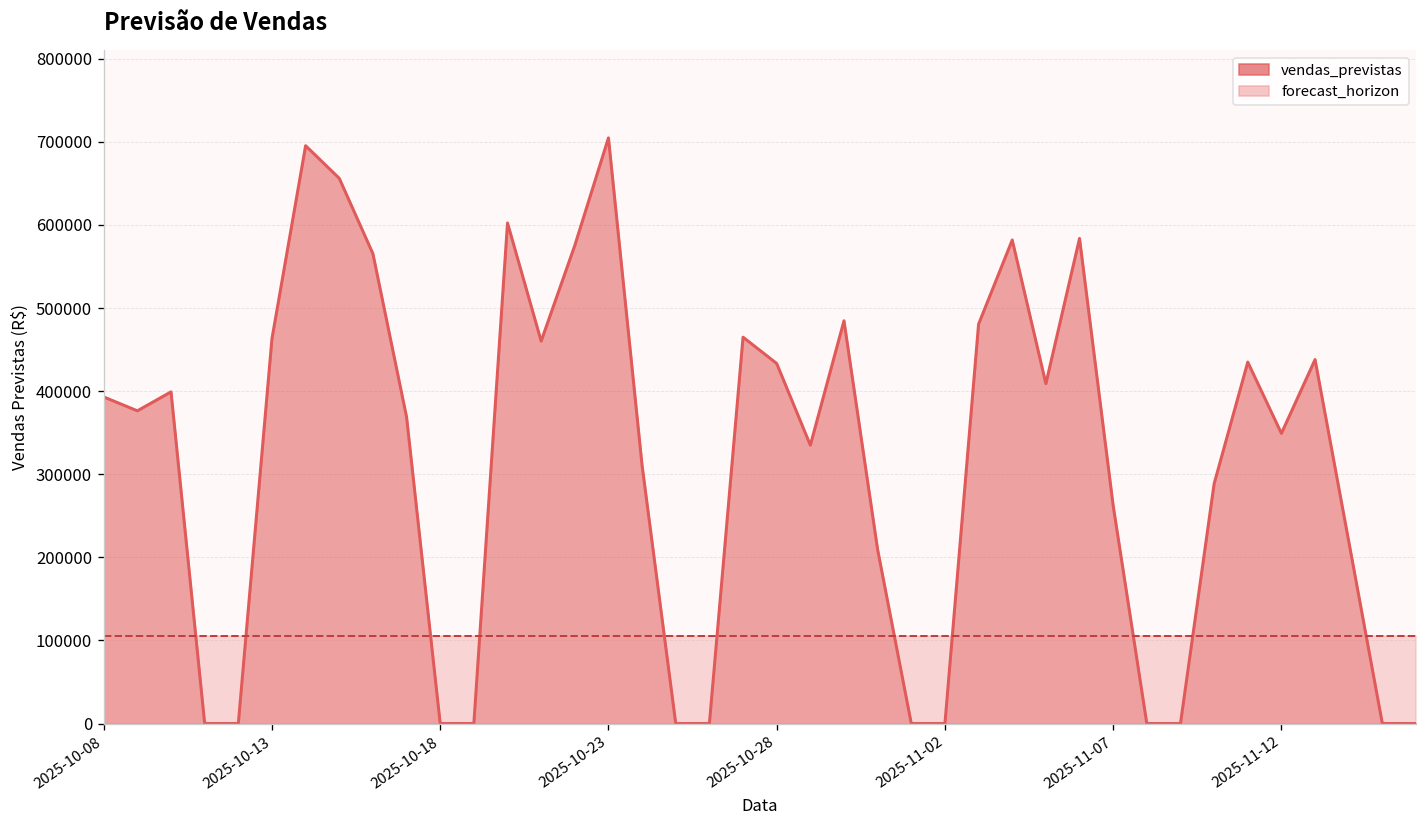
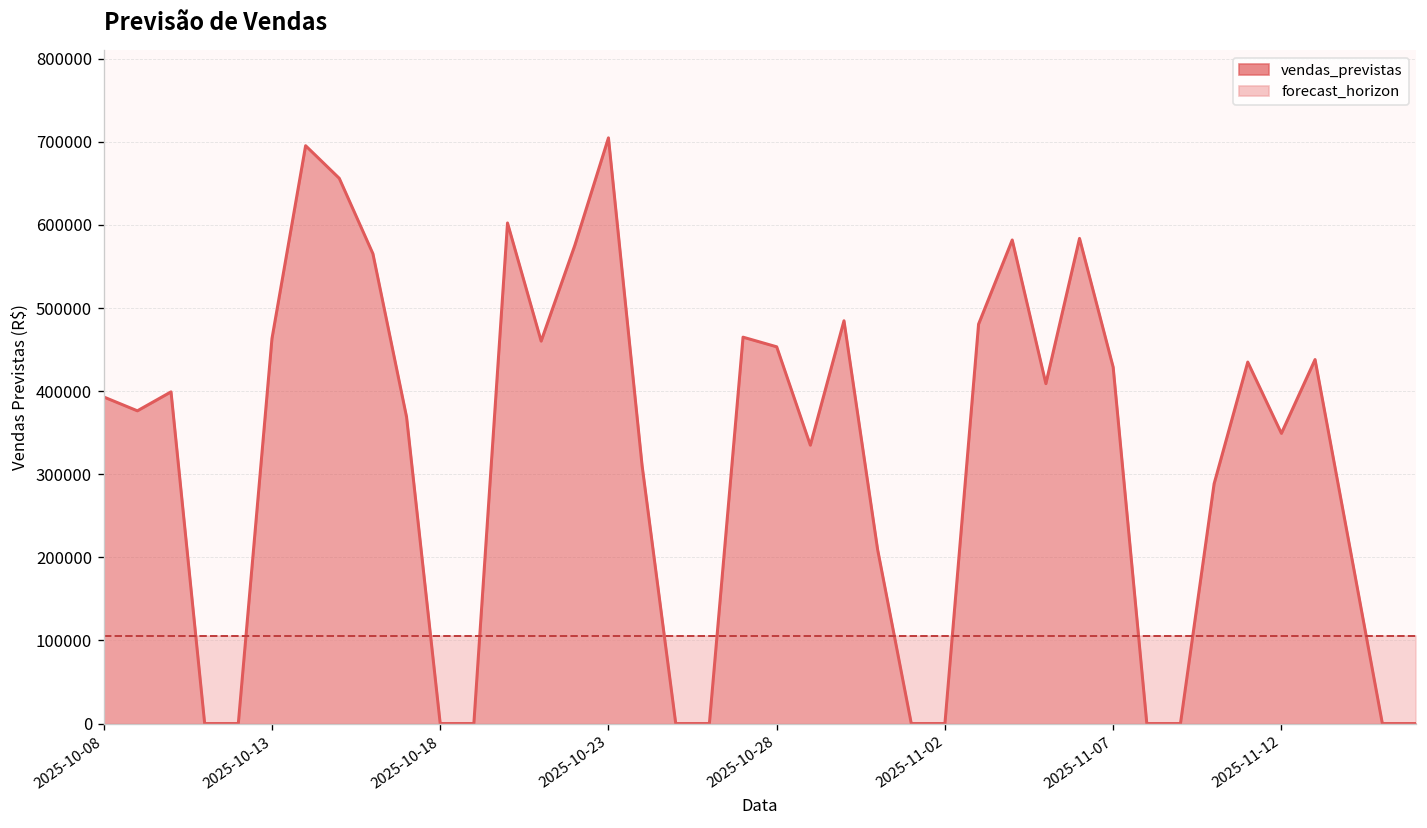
vendas_previstas, 2025-10-28: 430000 -> 450000
vendas_previstas, 2025-11-07: 260000 -> 430000
